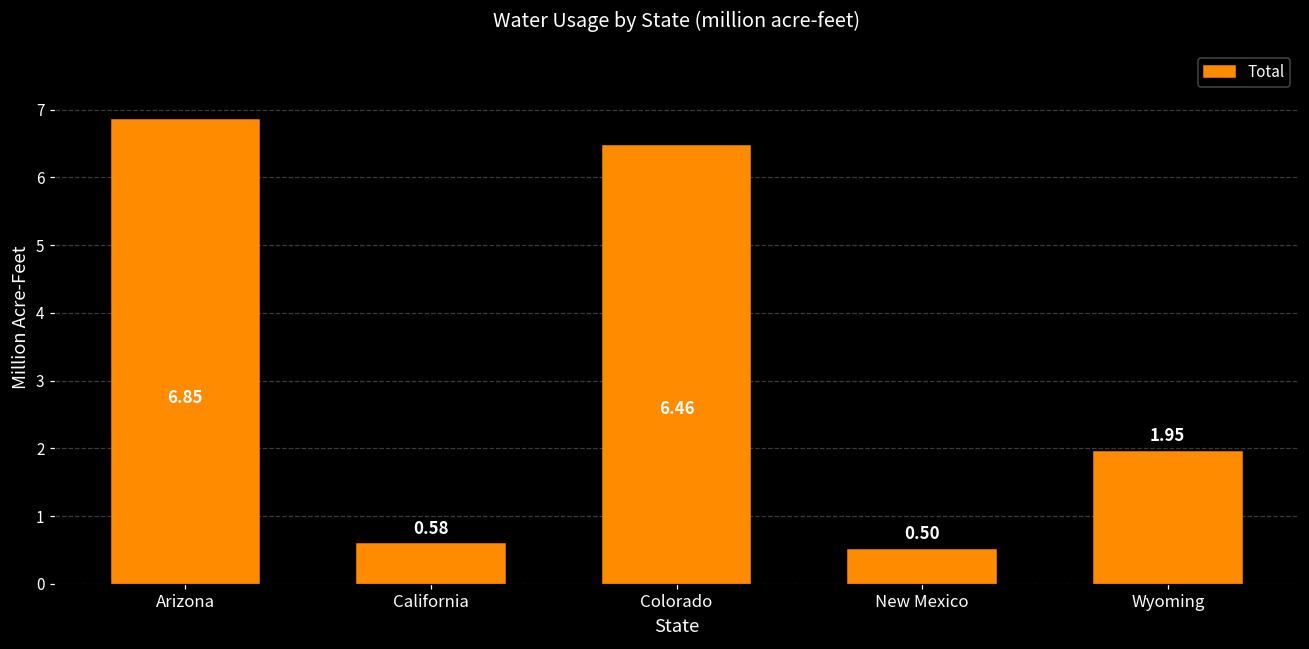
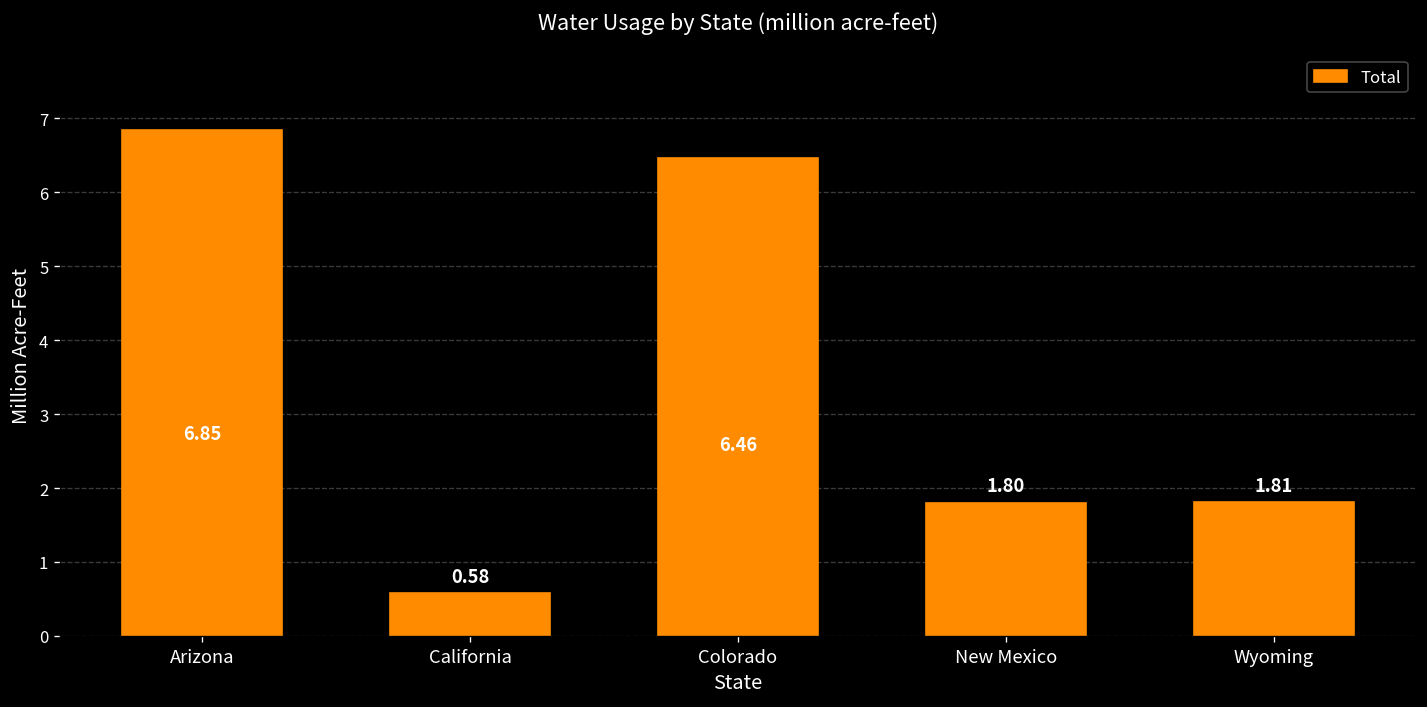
New Mexico: 0.50 -> 1.80
Wyoming: 1.95 -> 1.81
